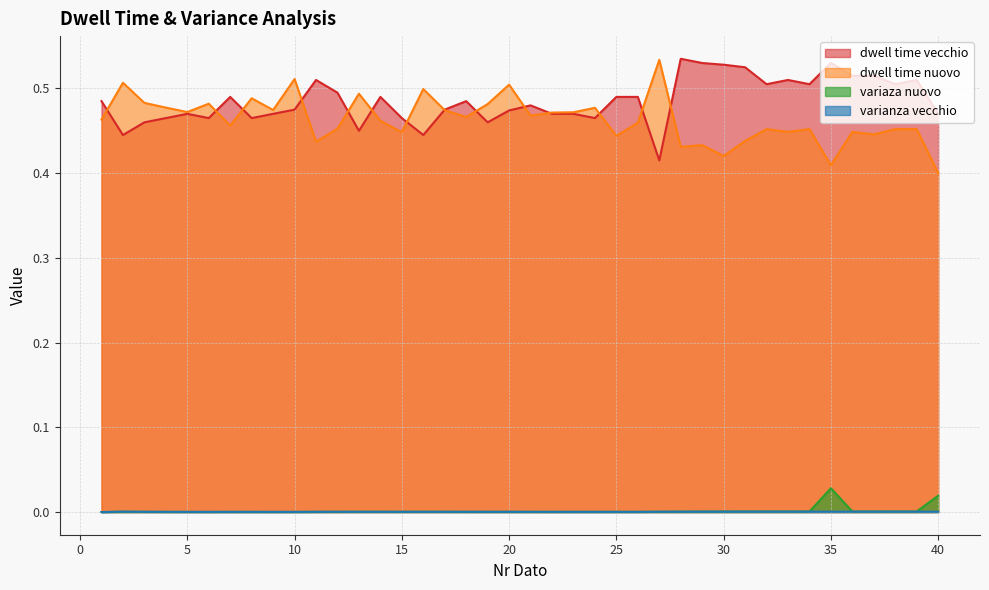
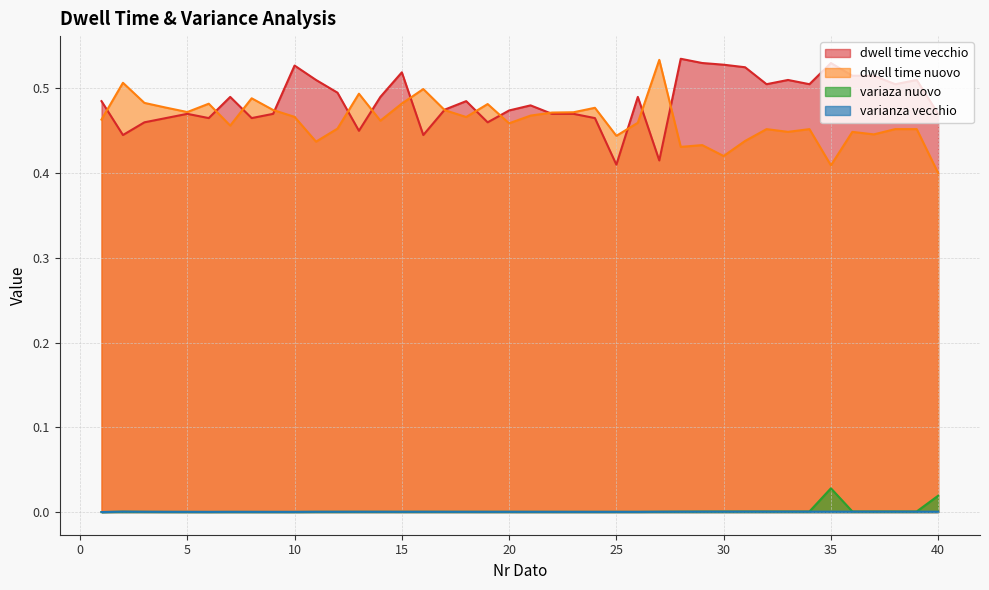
dwell time vecchio, 10: 0.48 -> 0.53
dwell time nuovo, 10: 0.51 -> 0.47
dwell time vecchio, 15: 0.47 -> 0.52
dwell time nuovo, 15: 0.45 -> 0.48
dwell time nuovo, 20: 0.50 -> 0.46
dwell time vecchio, 25: 0.49 -> 0.41
